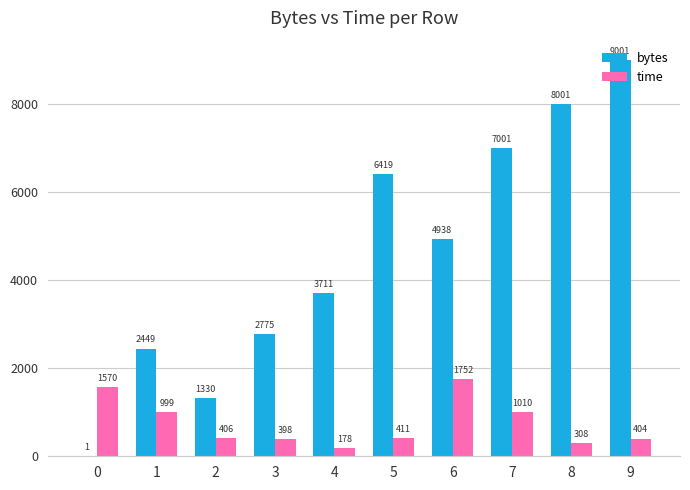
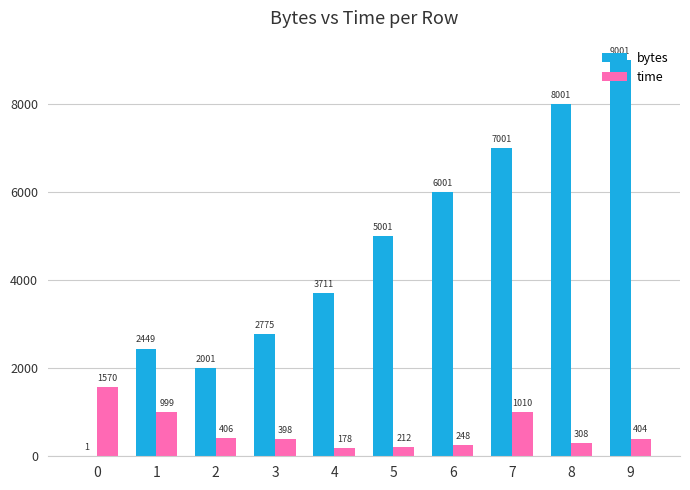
bytes, 2: 1330 -> 2001
bytes, 5: 6419 -> 5001
time, 5: 411 -> 212
bytes, 6: 4938 -> 6001
time, 6: 1752 -> 248
